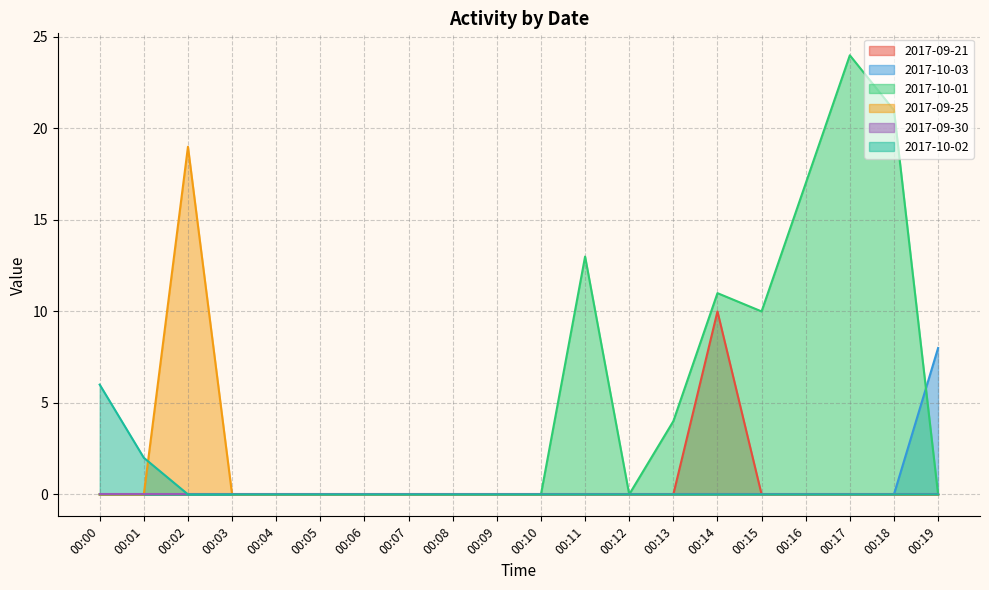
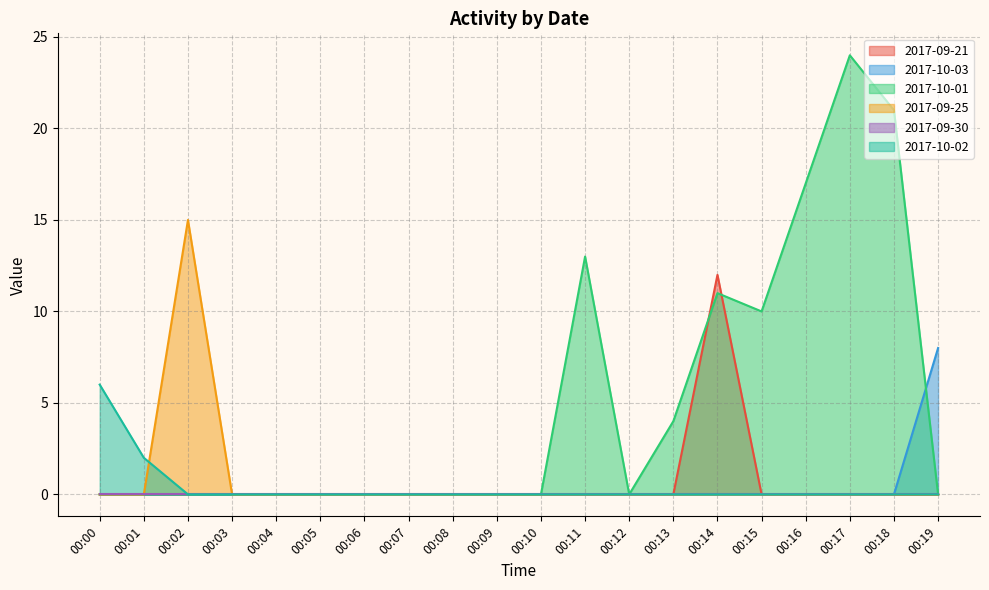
2017-09-25, 00:02: 19 -> 15
2017-09-21, 00:14: 10 -> 12
